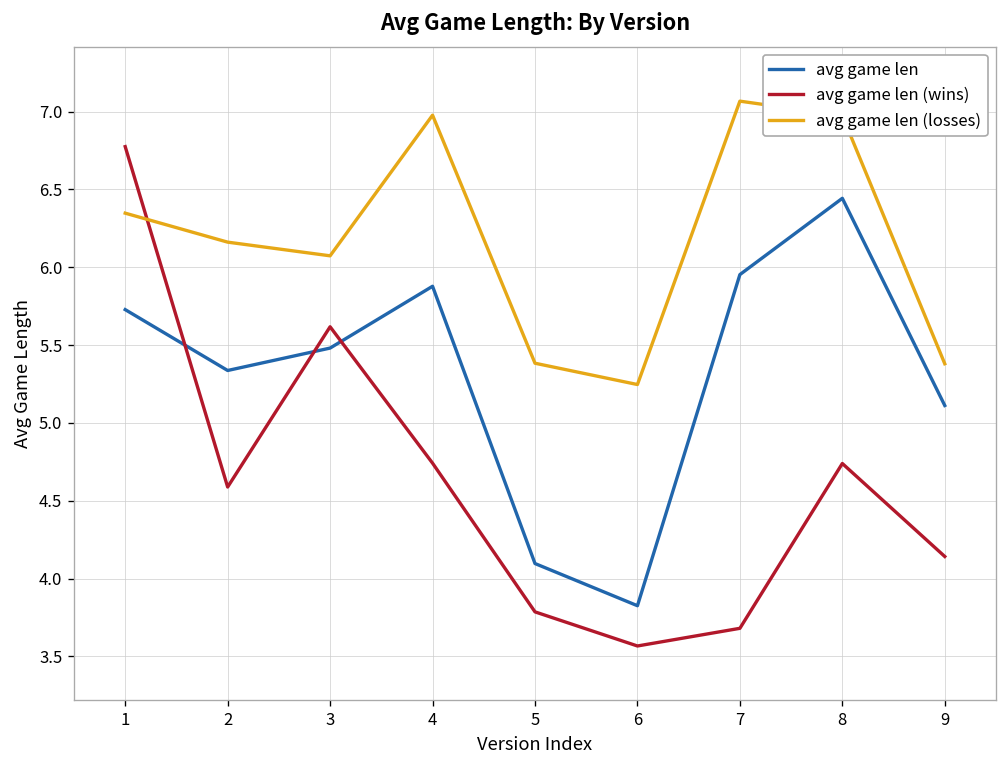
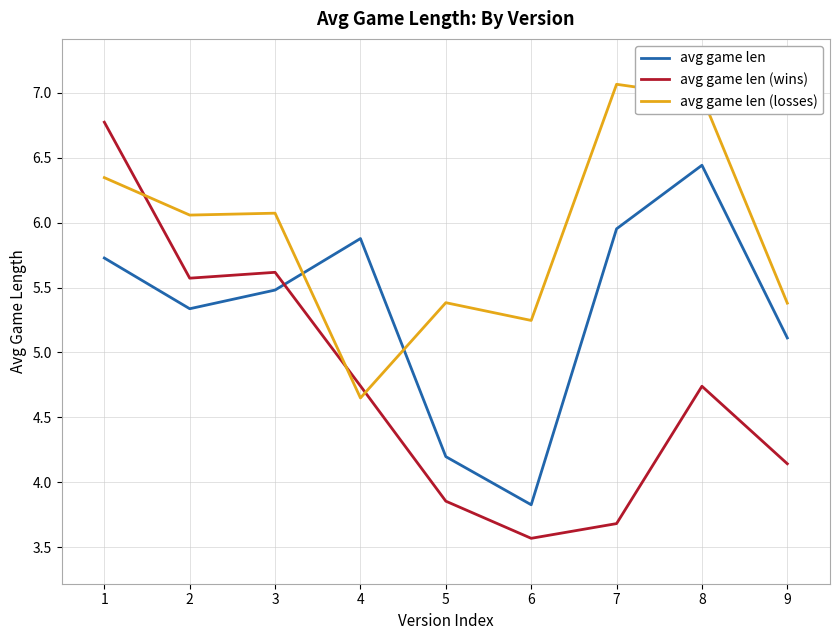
avg game len (wins), 2: 4.59 -> 5.57
avg game len (losses), 2: 6.16 -> 6.06
avg game len (losses), 4: 6.98 -> 4.65
avg game len, 5: 4.10 -> 4.20
avg game len (wins), 5: 3.79 -> 3.85
